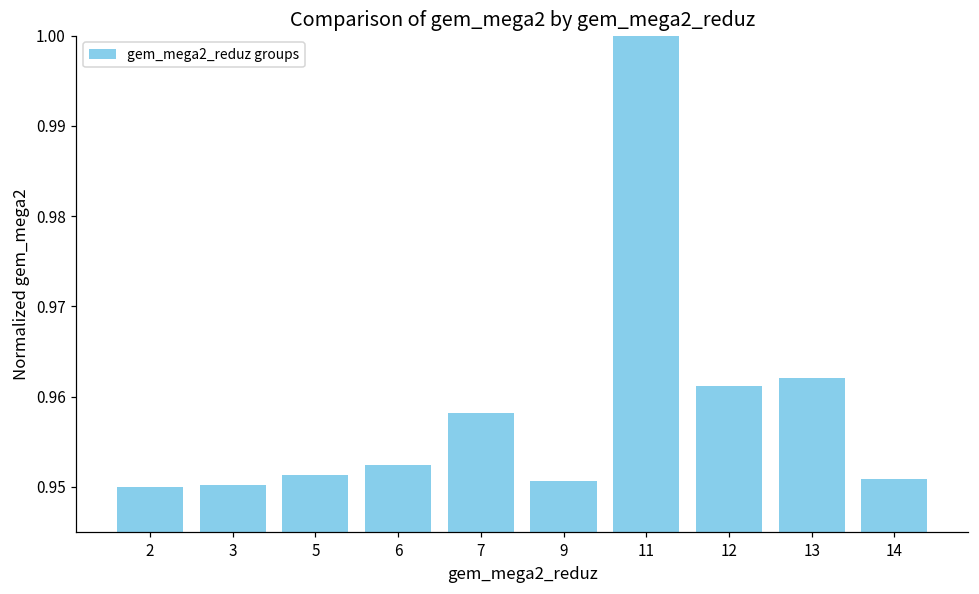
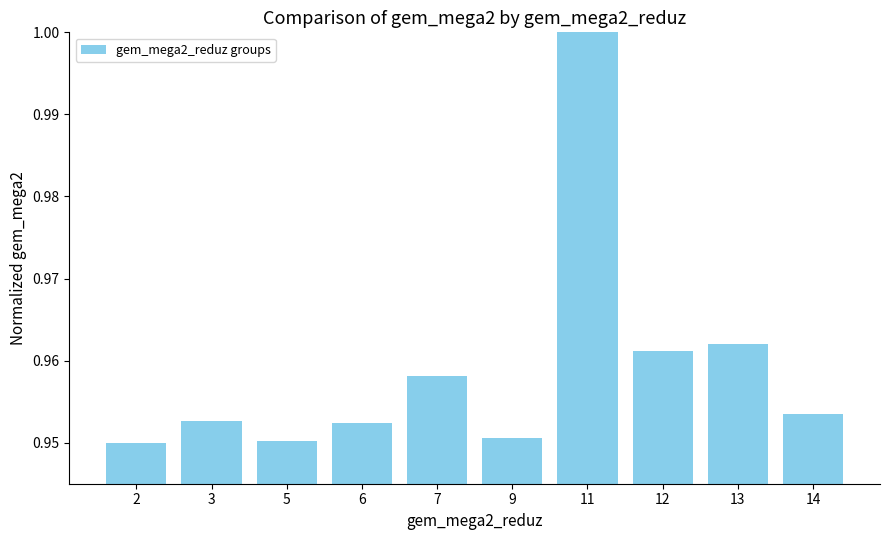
3: 0.950 -> 0.953
5: 0.951 -> 0.950
14: 0.951 -> 0.954
